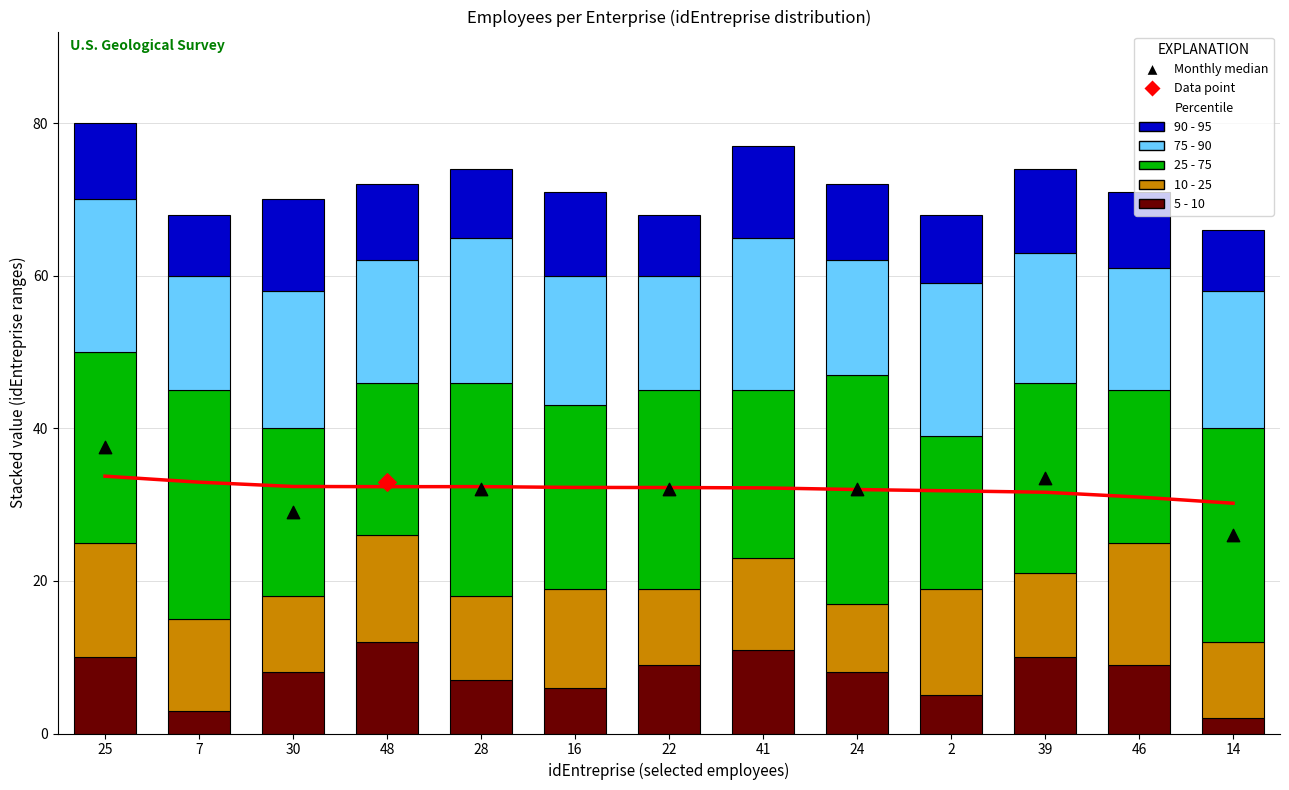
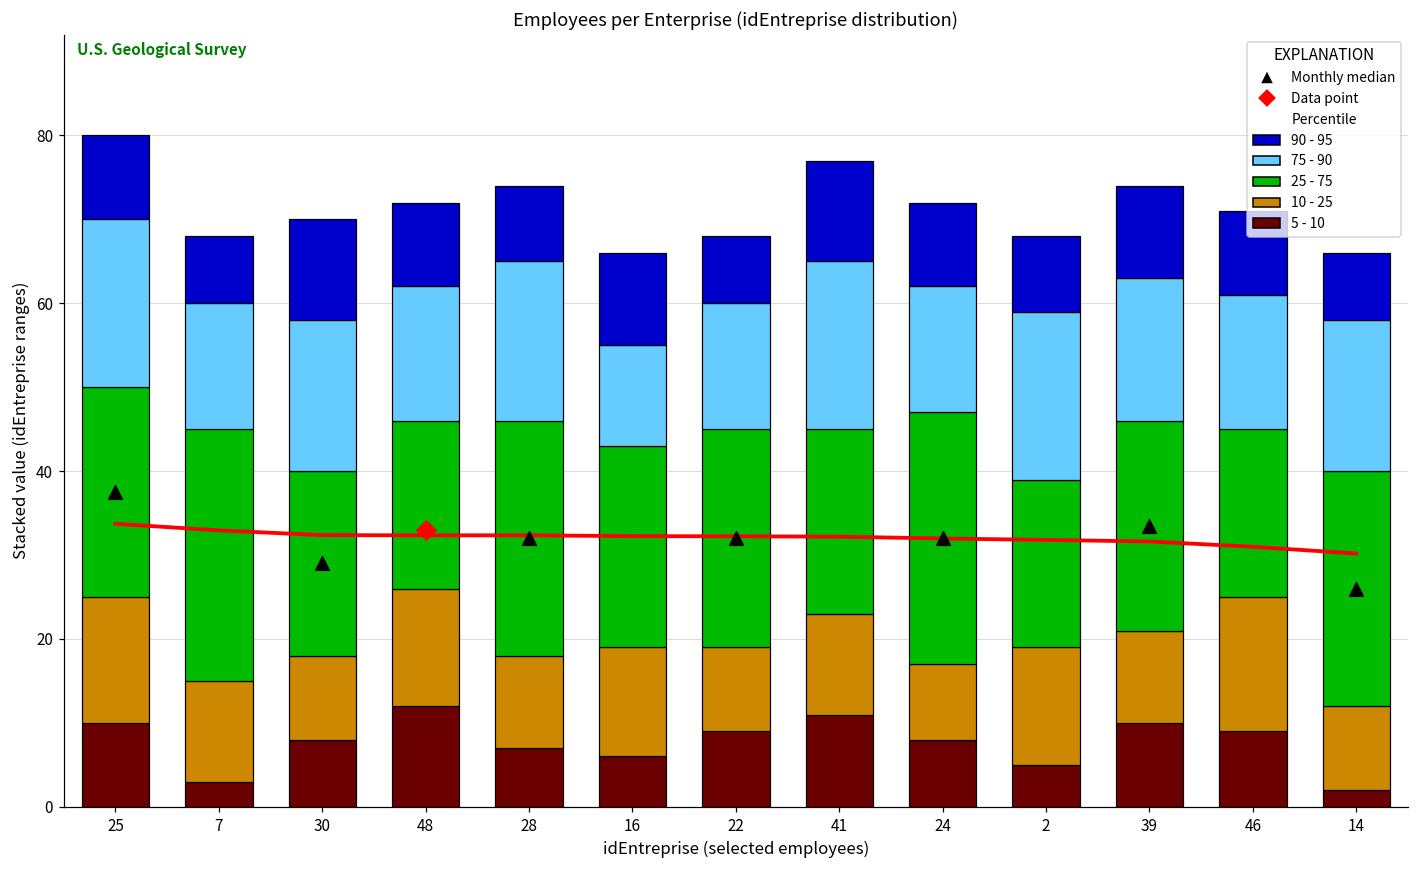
75 - 90, 16: 17 -> 12
